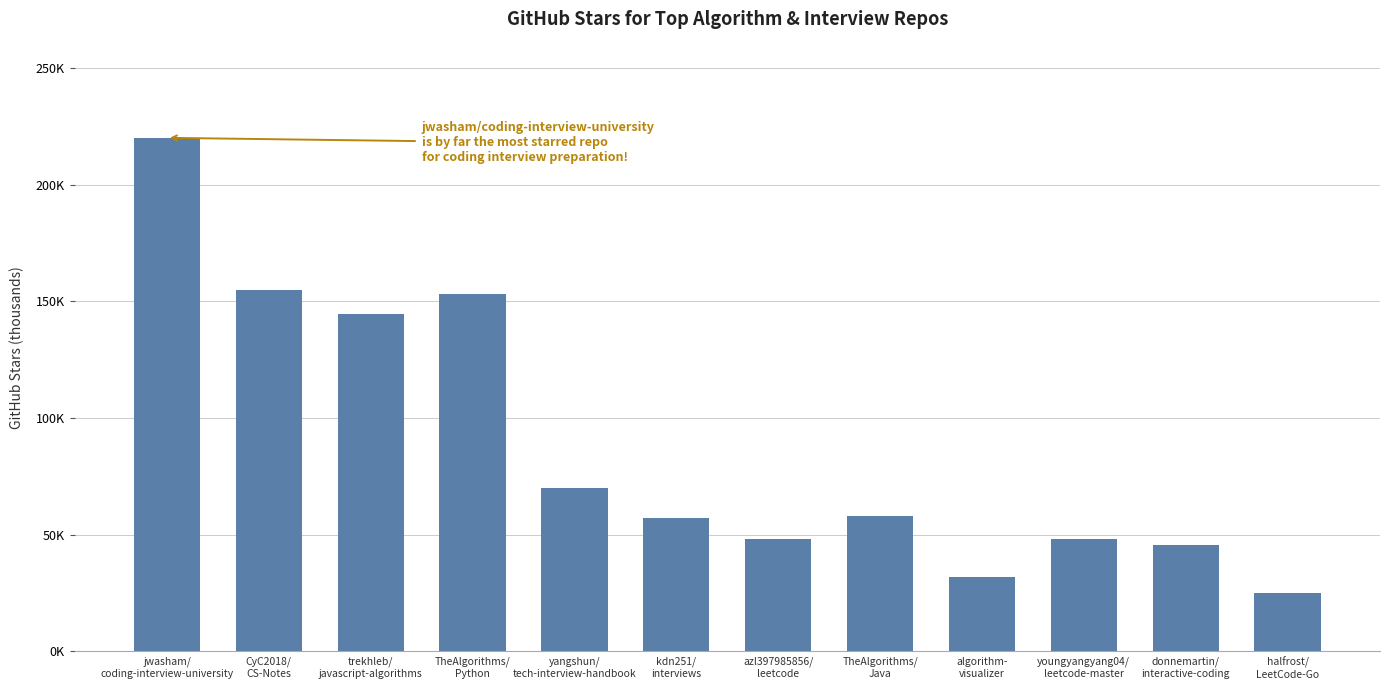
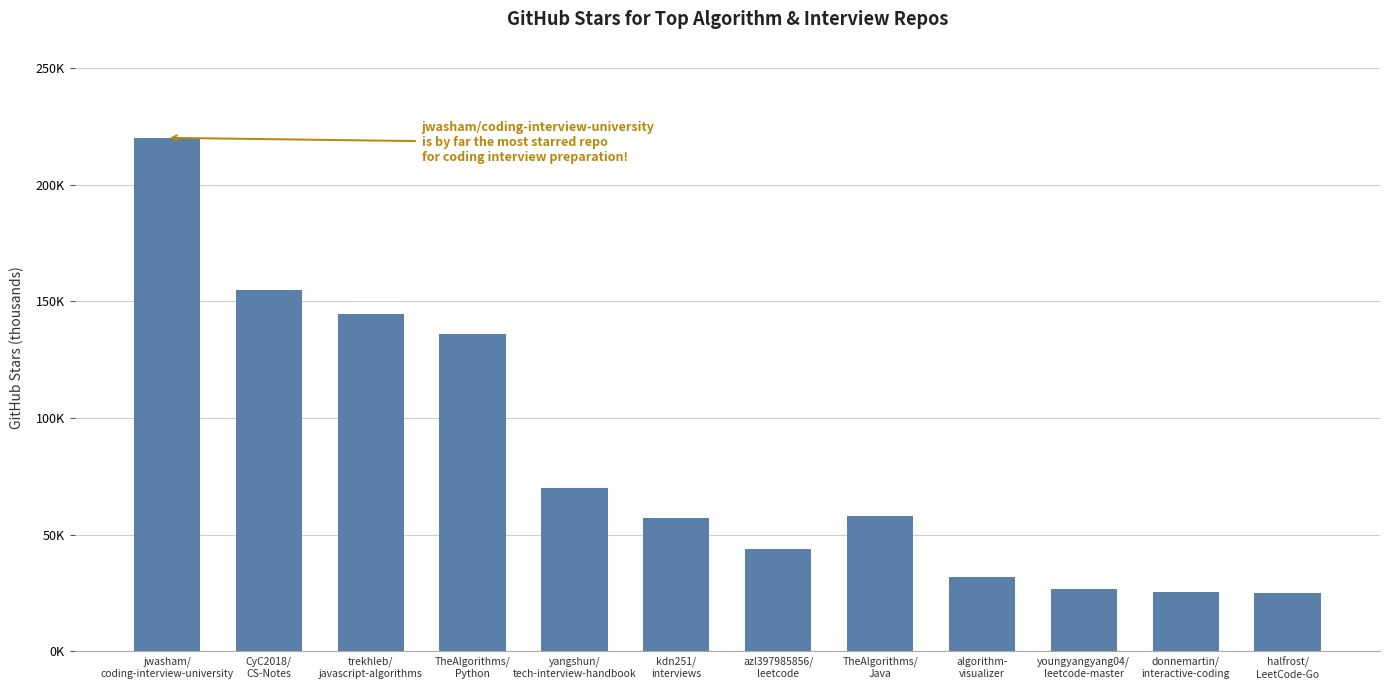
TheAlgorithms/ Python: 153000 -> 136000
azl397985856/ leetcode: 48000 -> 44000
youngyangyang04/ leetcode-master: 48000 -> 27000
donnemartin/ interactive-coding: 46000 -> 26000
